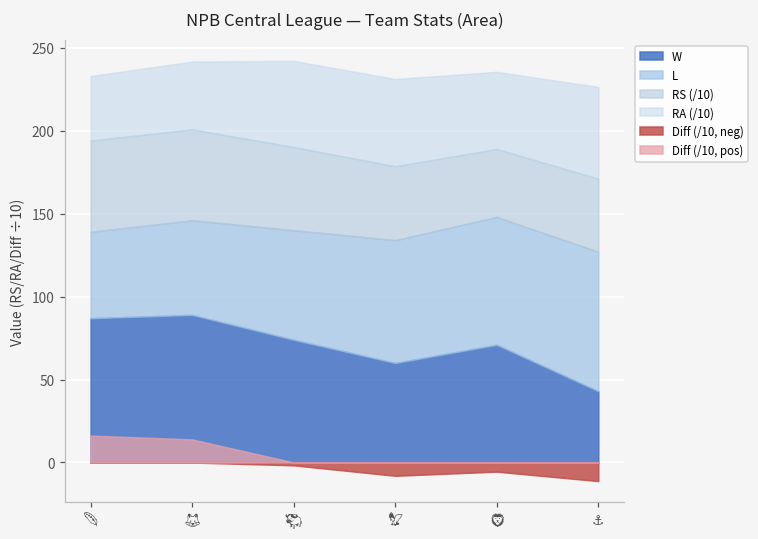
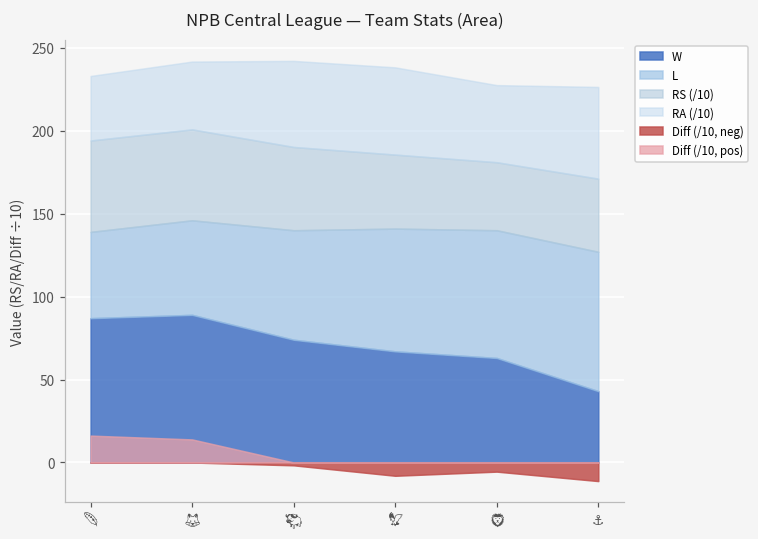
W, 🦅: 60 -> 67
W, 🦁: 71 -> 63
